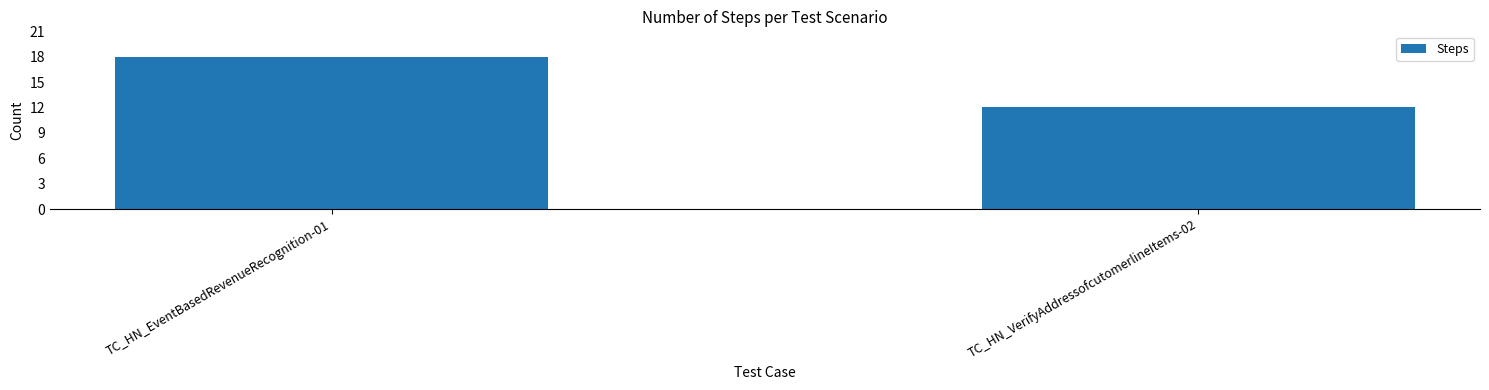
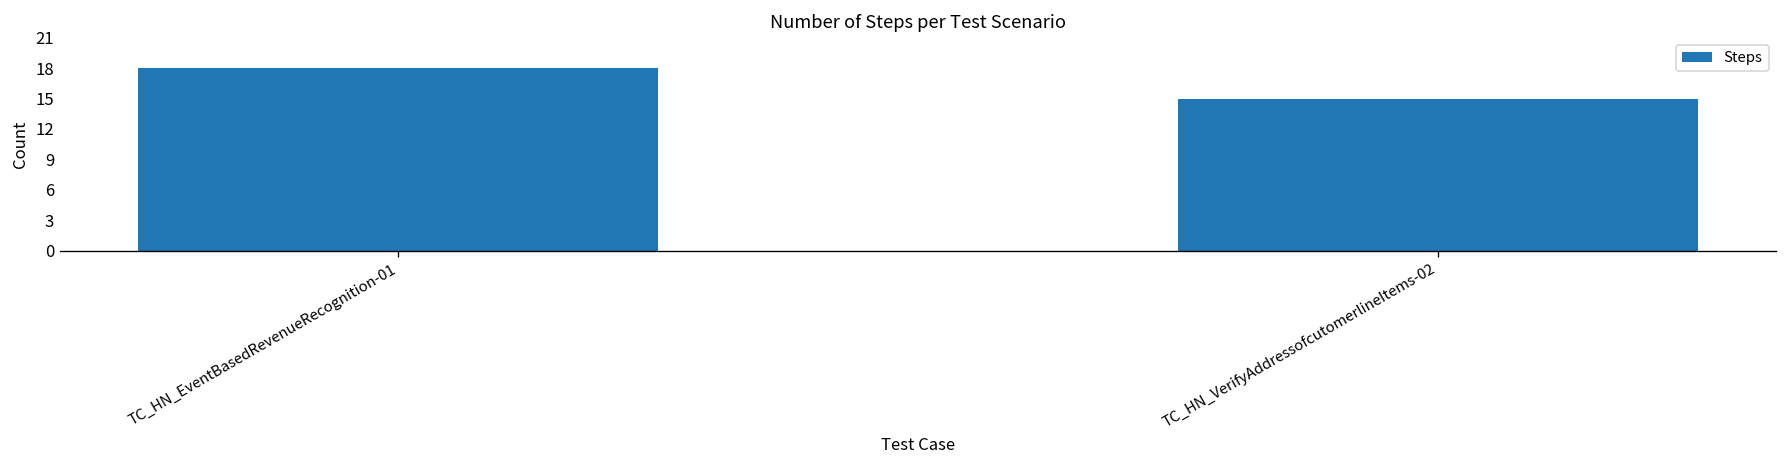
TC_HN_VerifyAddressofcutomerlineItems-02: 12 -> 15
